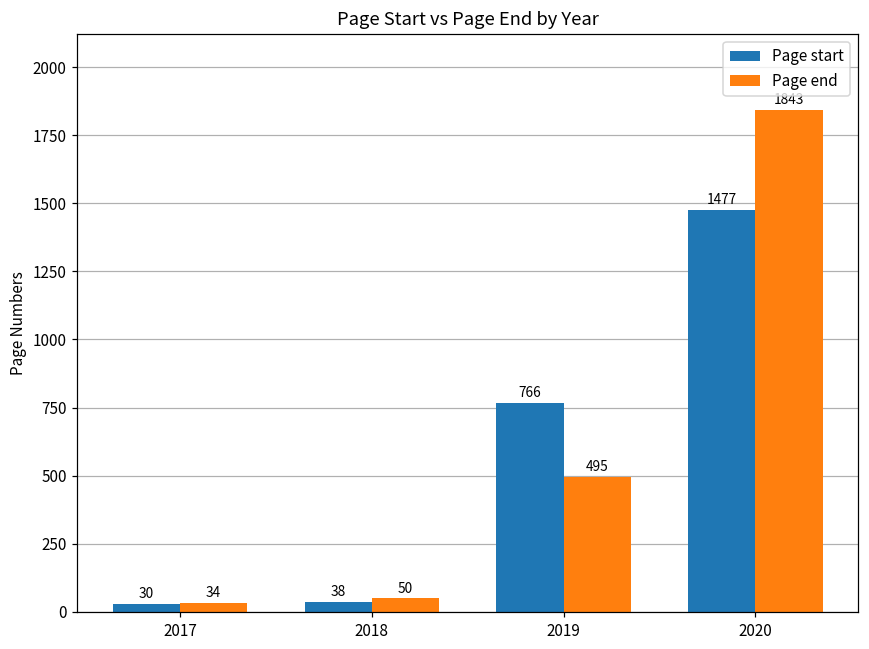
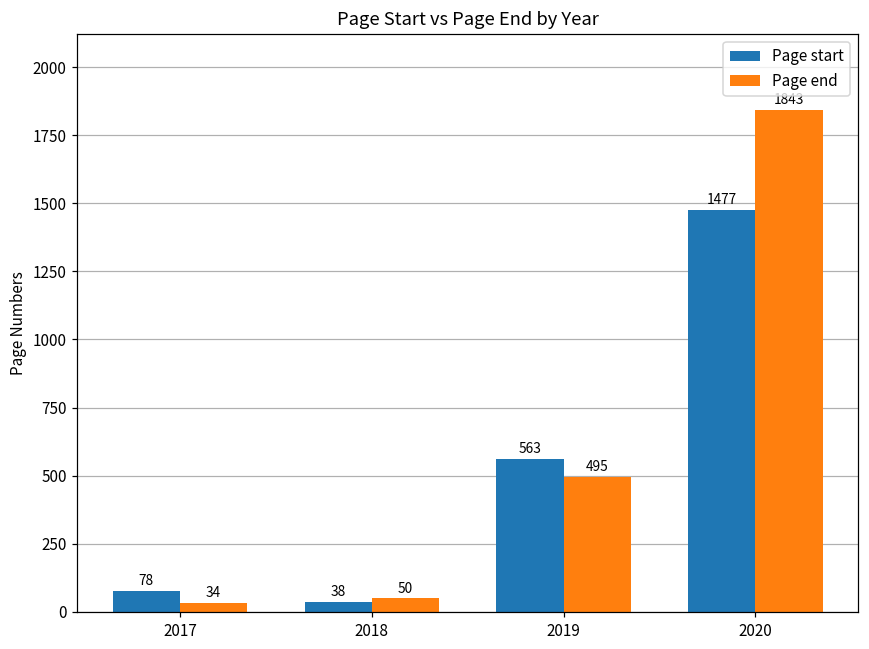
Page start, 2017: 30 -> 78
Page start, 2019: 766 -> 563
